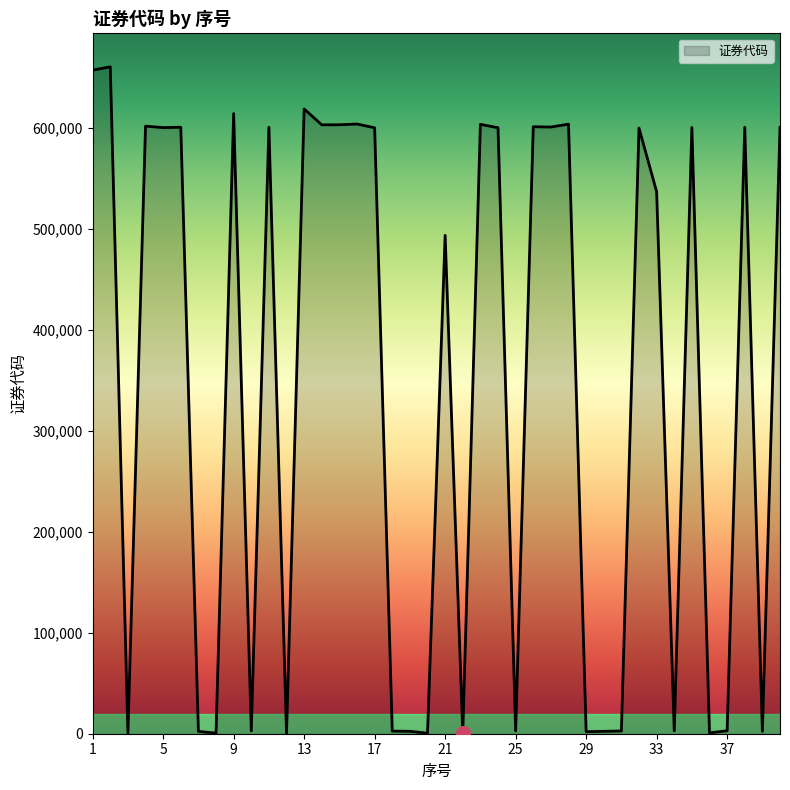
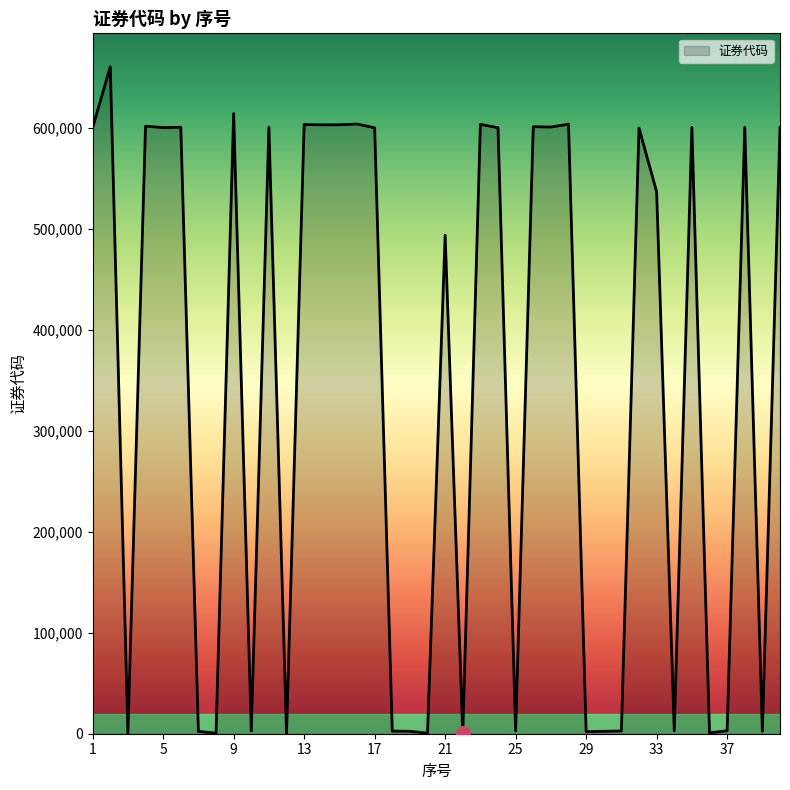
证券代码, 1: 657,000 -> 601,000
证券代码, 13: 619,000 -> 604,000
